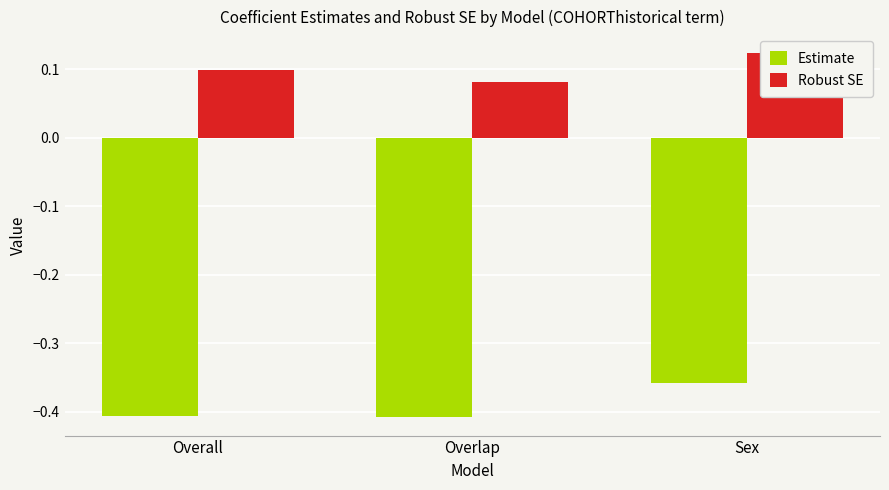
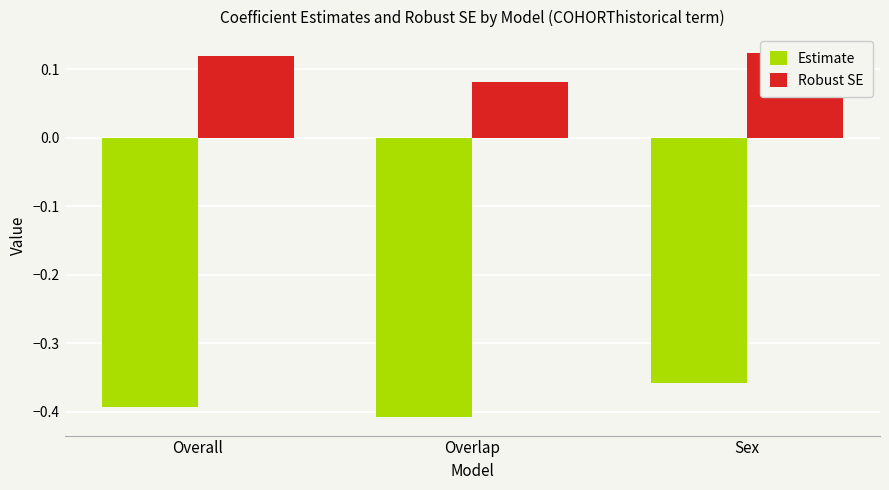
Estimate, Overall: -0.41 -> -0.39
Robust SE, Overall: 0.10 -> 0.12
